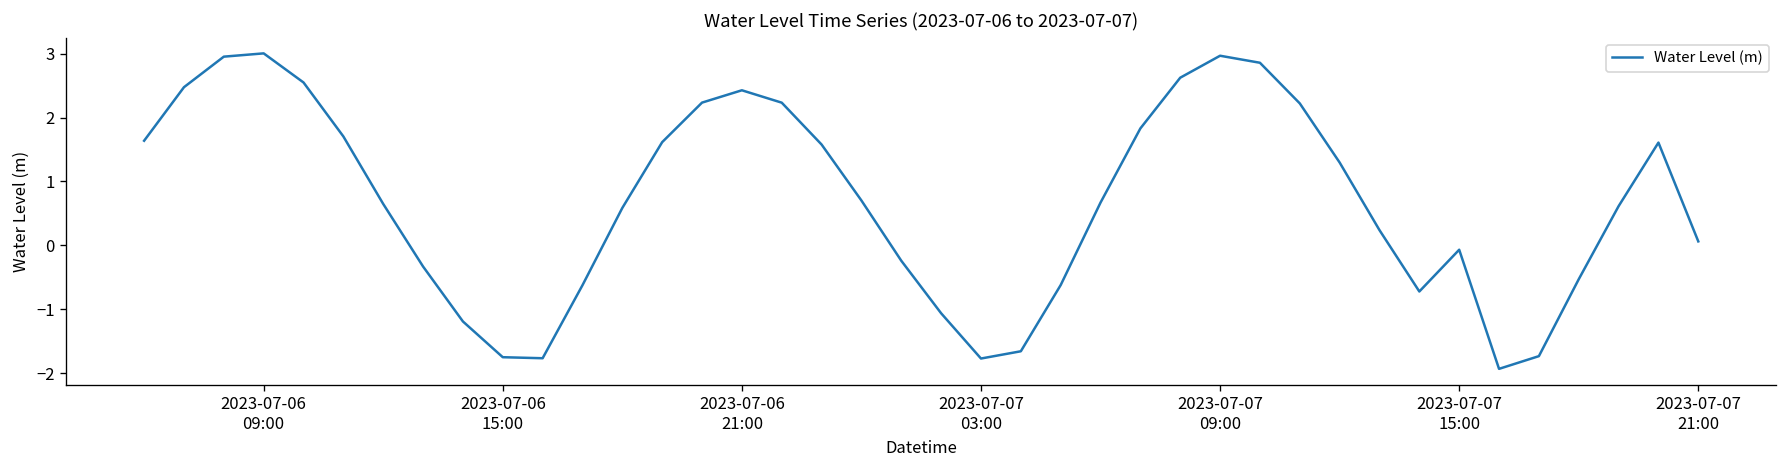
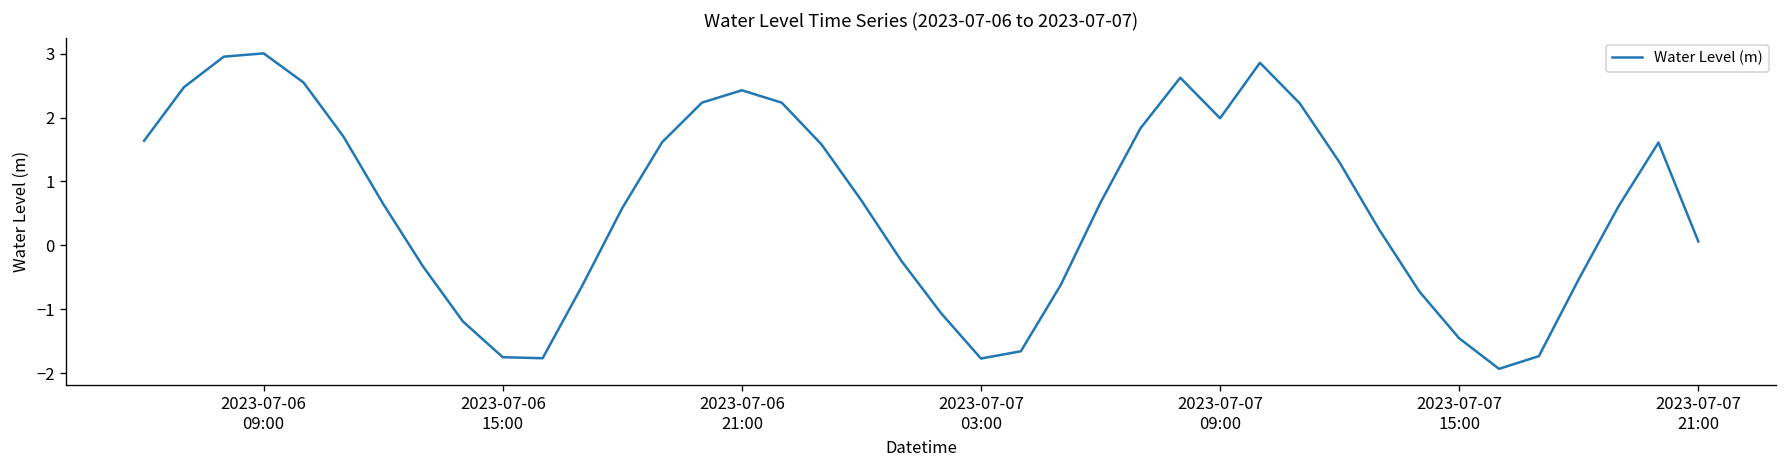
2023-07-07 09:00: 3.0 -> 2.0
2023-07-07 15:00: -0.1 -> -1.5
